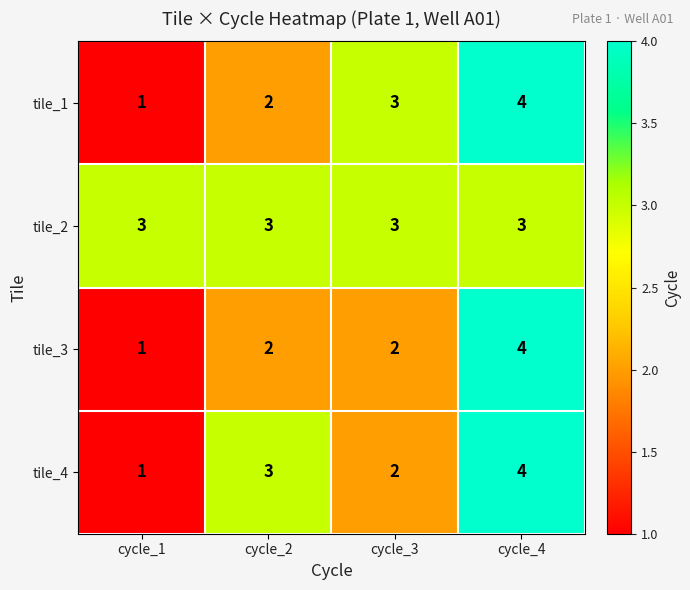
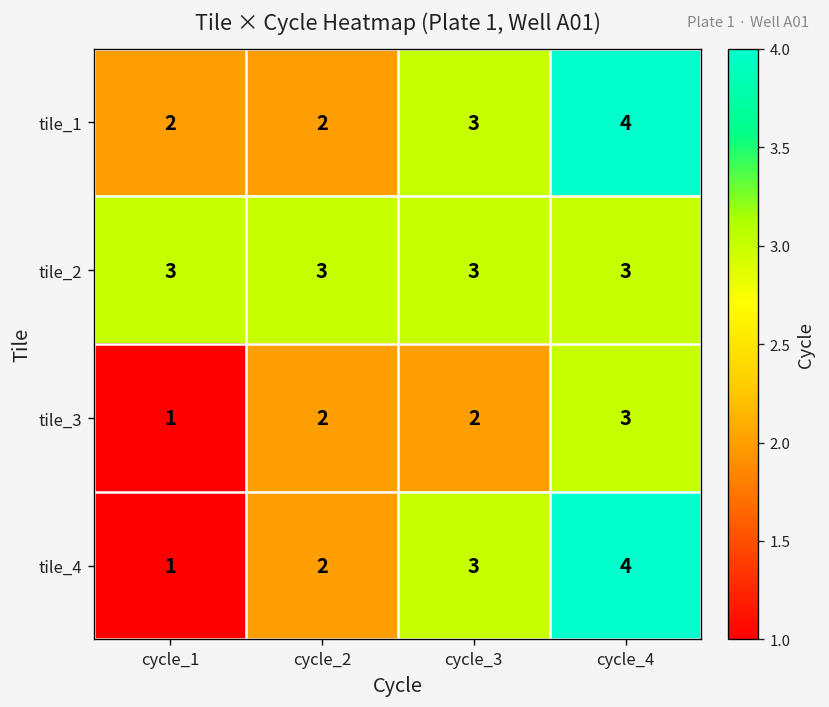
tile_1, cycle_1: 1 -> 2
tile_3, cycle_4: 4 -> 3
tile_4, cycle_2: 3 -> 2
tile_4, cycle_3: 2 -> 3
